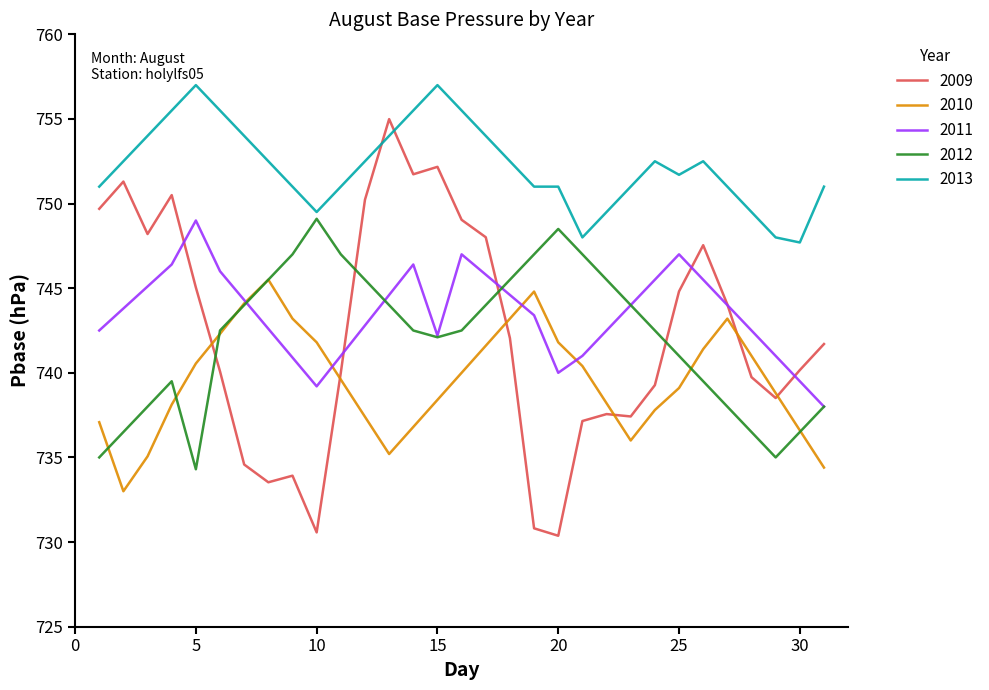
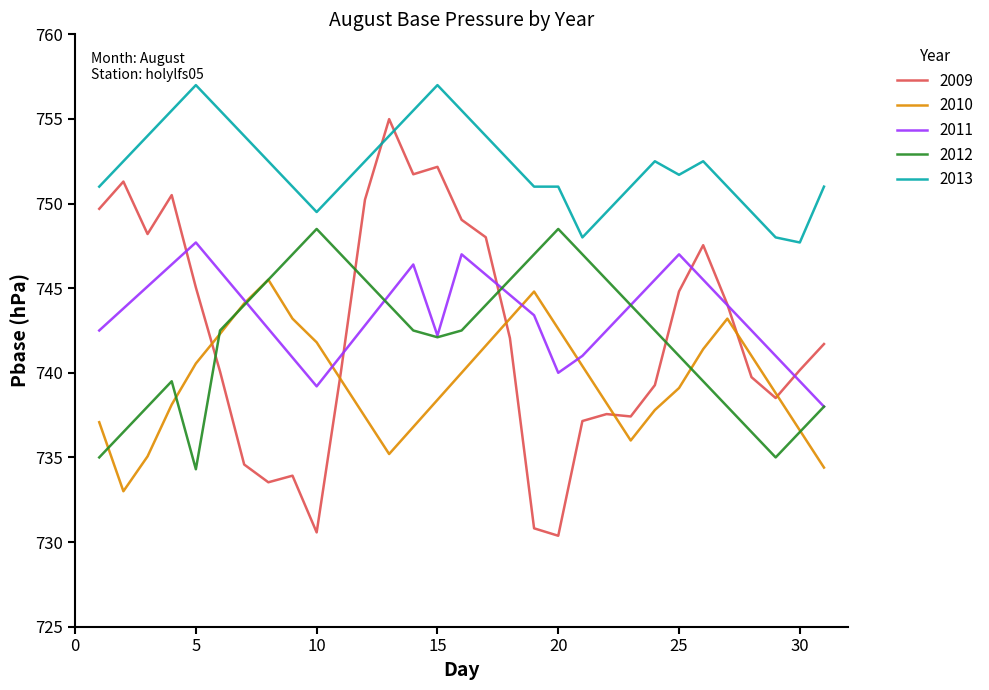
2011, 5: 749.0 -> 747.7
2012, 10: 749.1 -> 748.5
2010, 20: 741.8 -> 742.6
